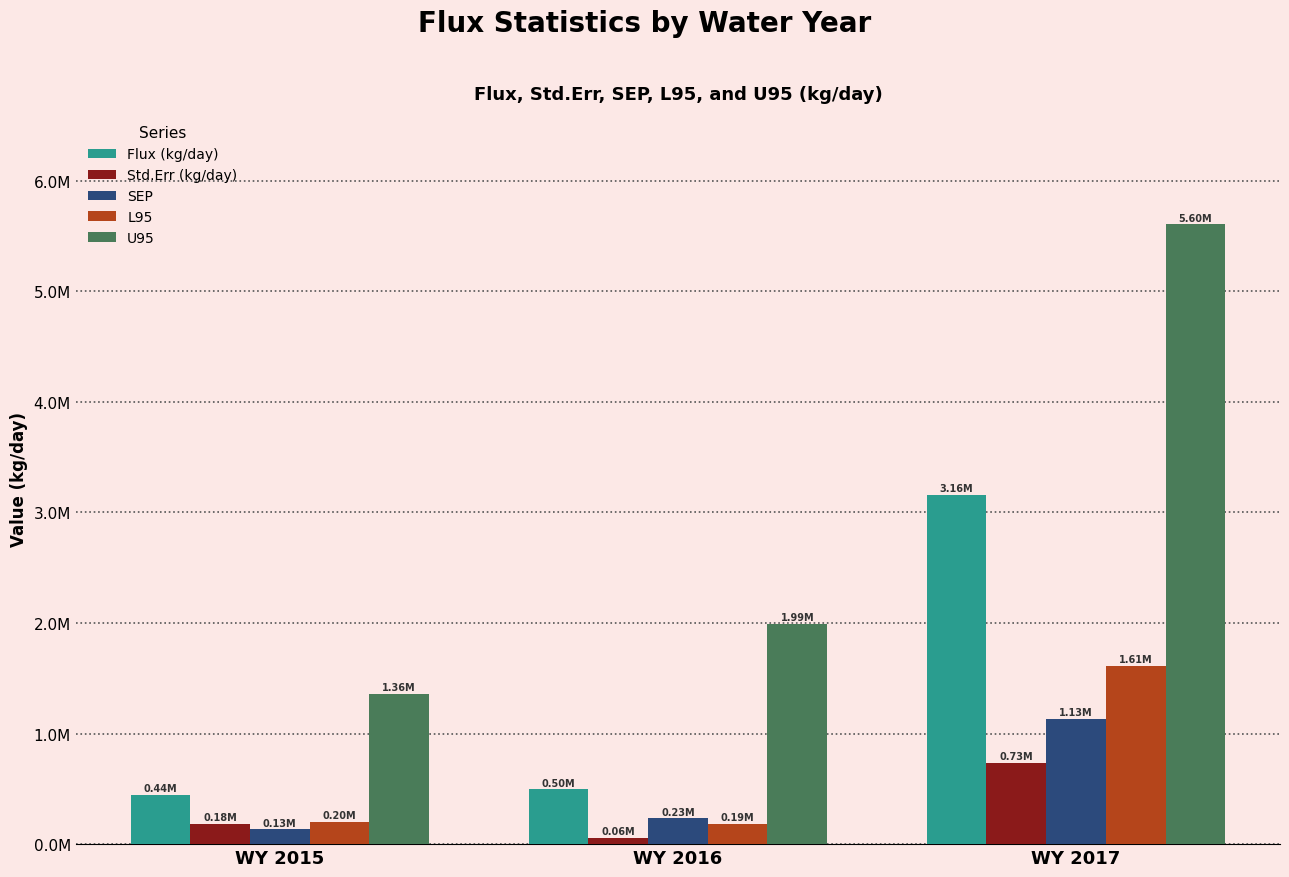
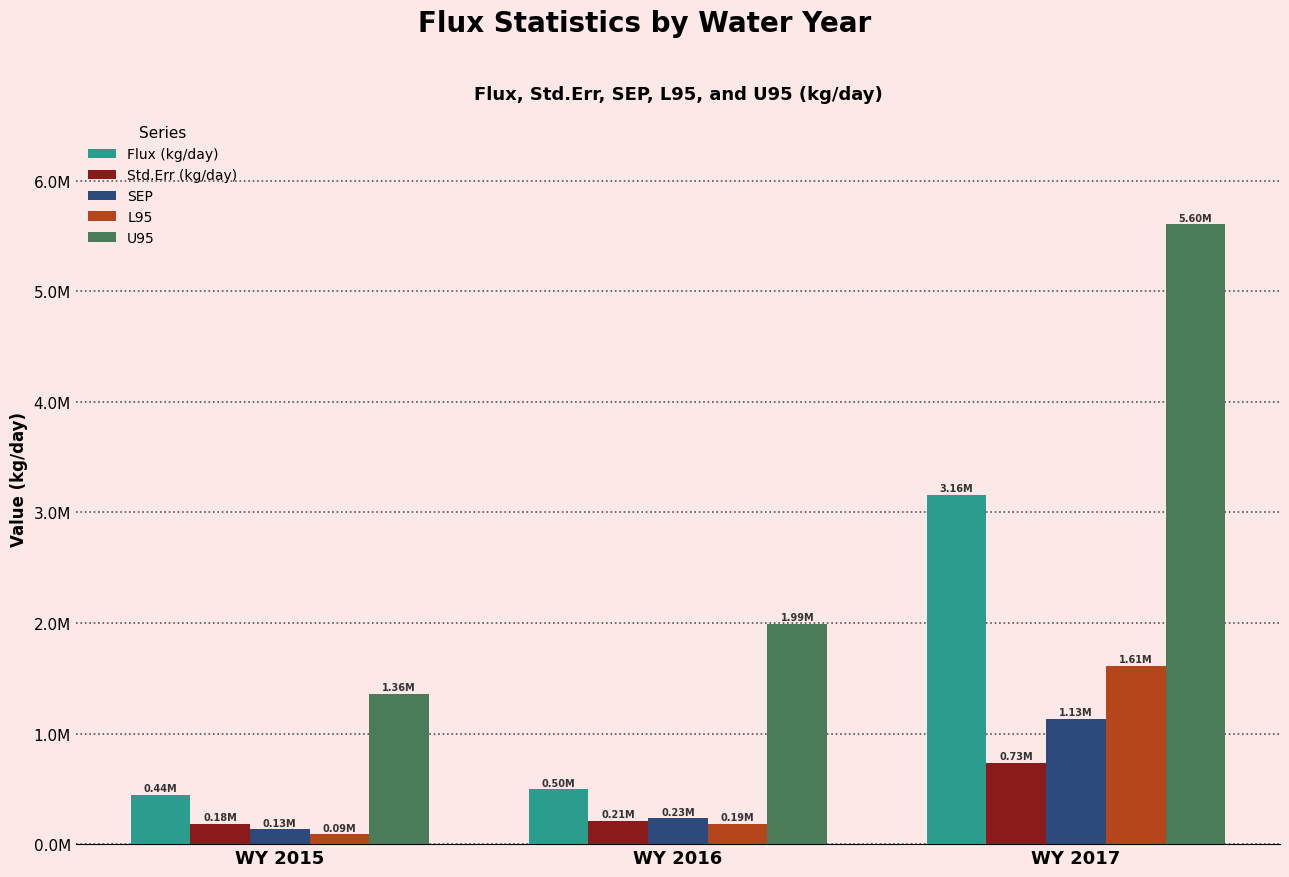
L95, WY 2015: 0.20M -> 0.09M
Std.Err (kg/day), WY 2016: 0.06M -> 0.21M
